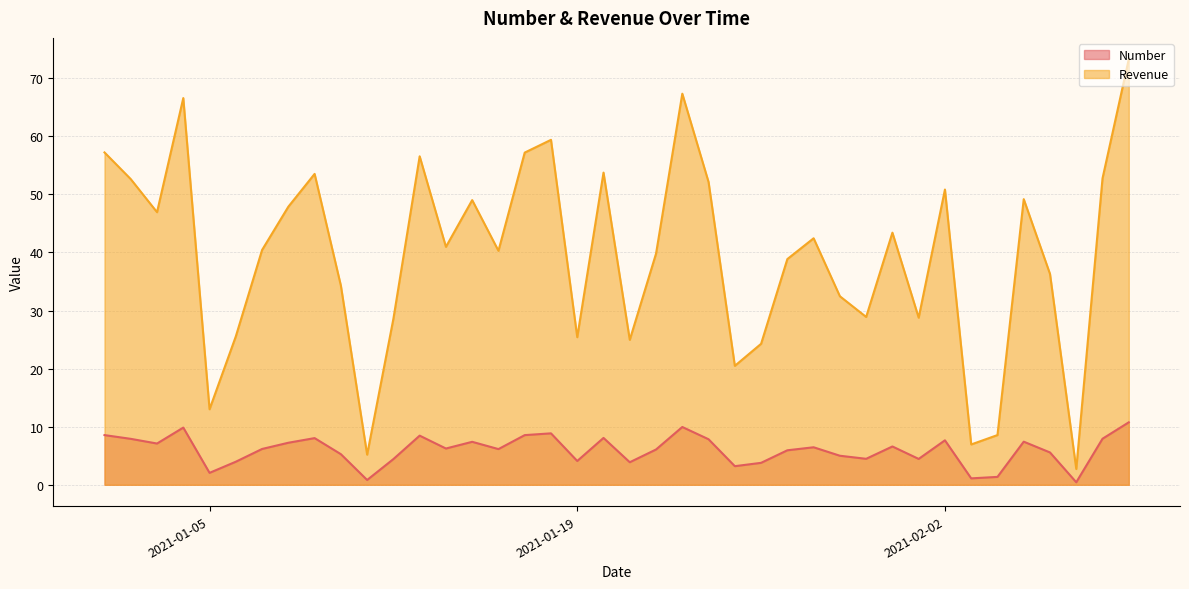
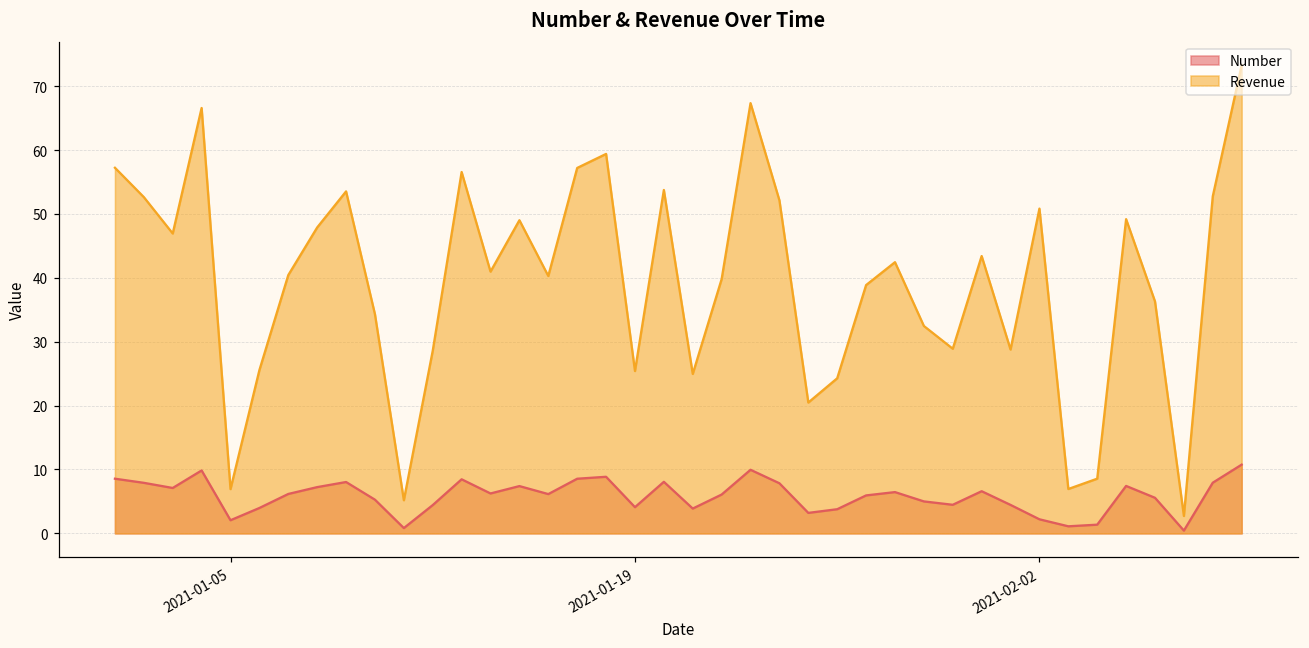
Revenue, 2021-01-05: 13 -> 7
Number, 2021-02-02: 8 -> 2
